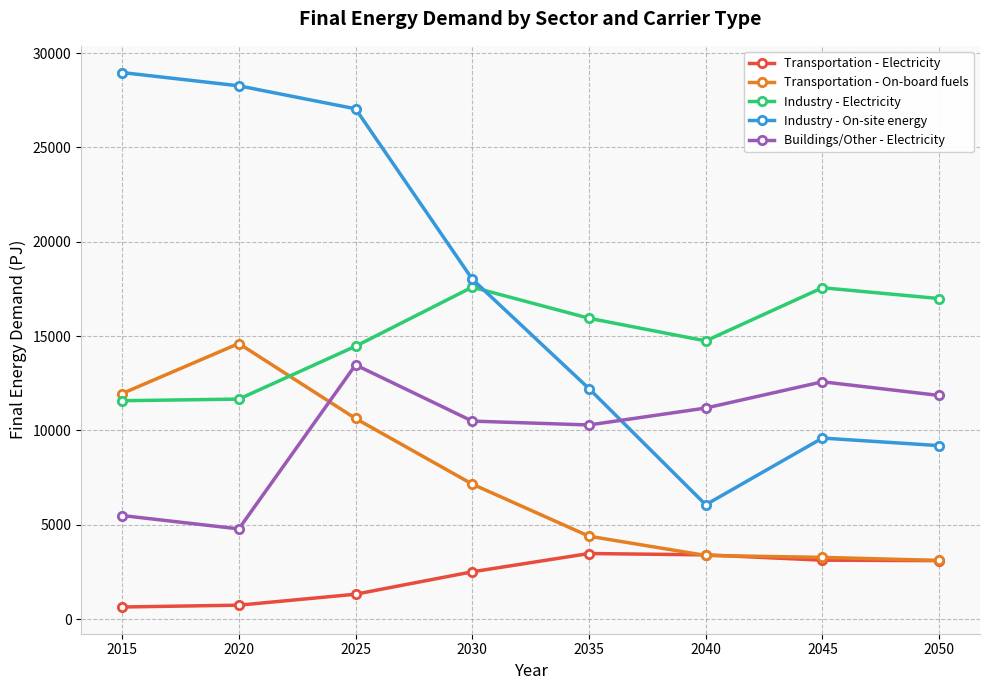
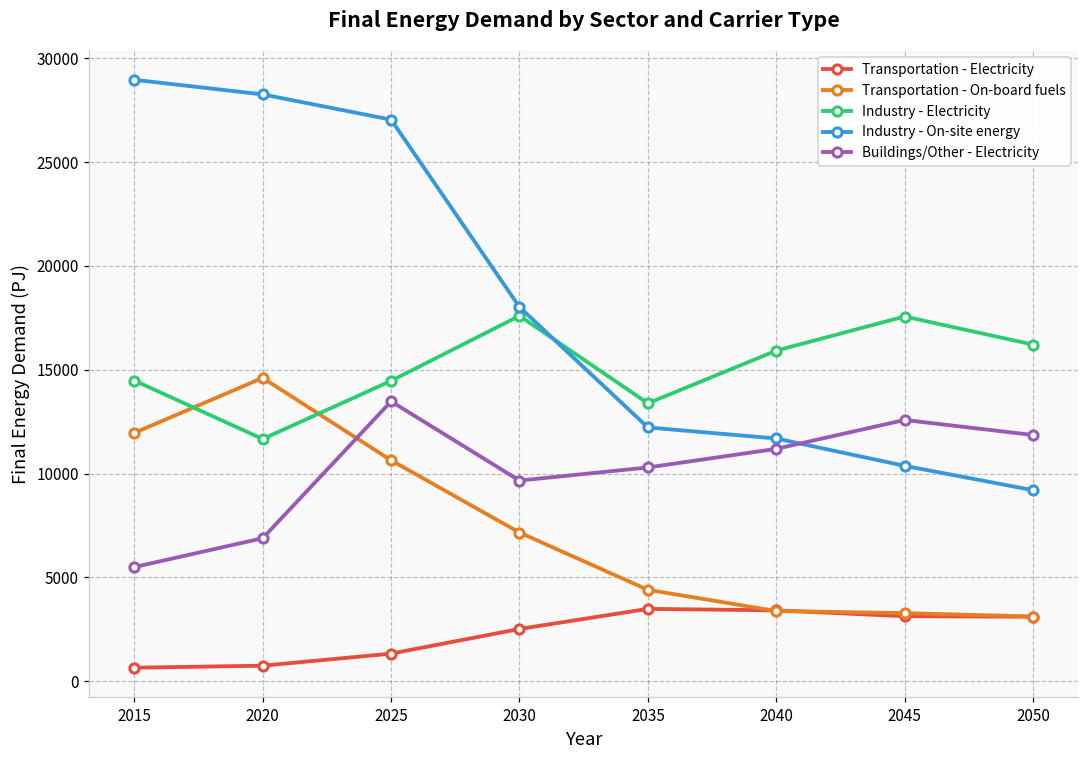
Industry - Electricity, 2015: 11600 -> 14500
Buildings/Other - Electricity, 2020: 4800 -> 6900
Buildings/Other - Electricity, 2030: 10500 -> 9700
Industry - Electricity, 2035: 15900 -> 13400
Industry - Electricity, 2040: 14700 -> 15900
Industry - On-site energy, 2040: 6100 -> 11700
Industry - On-site energy, 2045: 9600 -> 10400
Industry - Electricity, 2050: 17000 -> 16200
